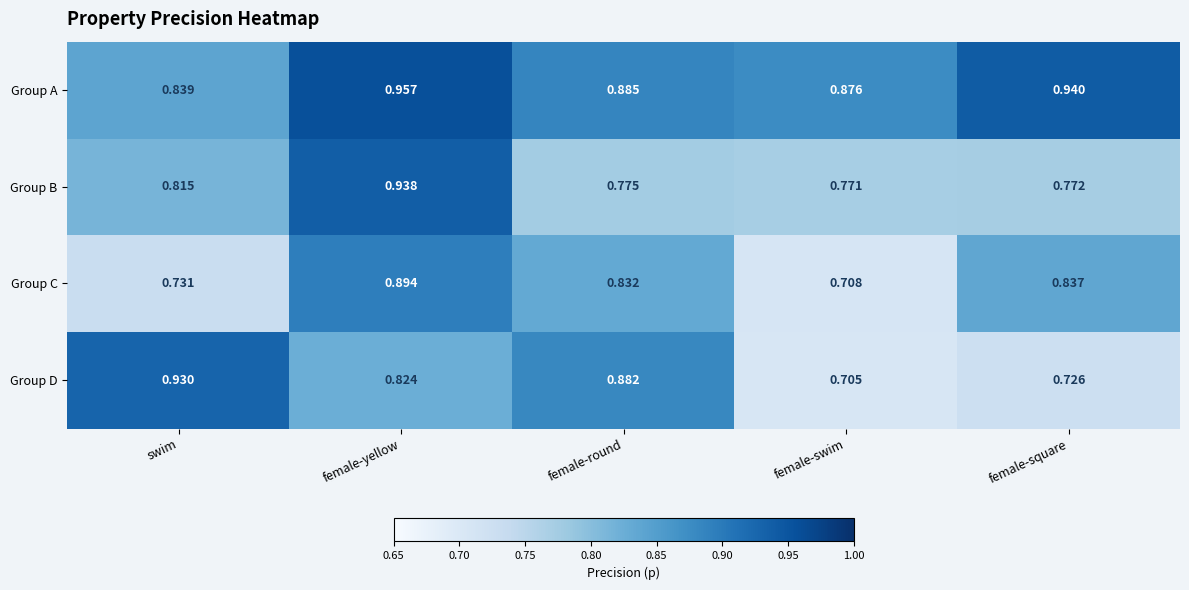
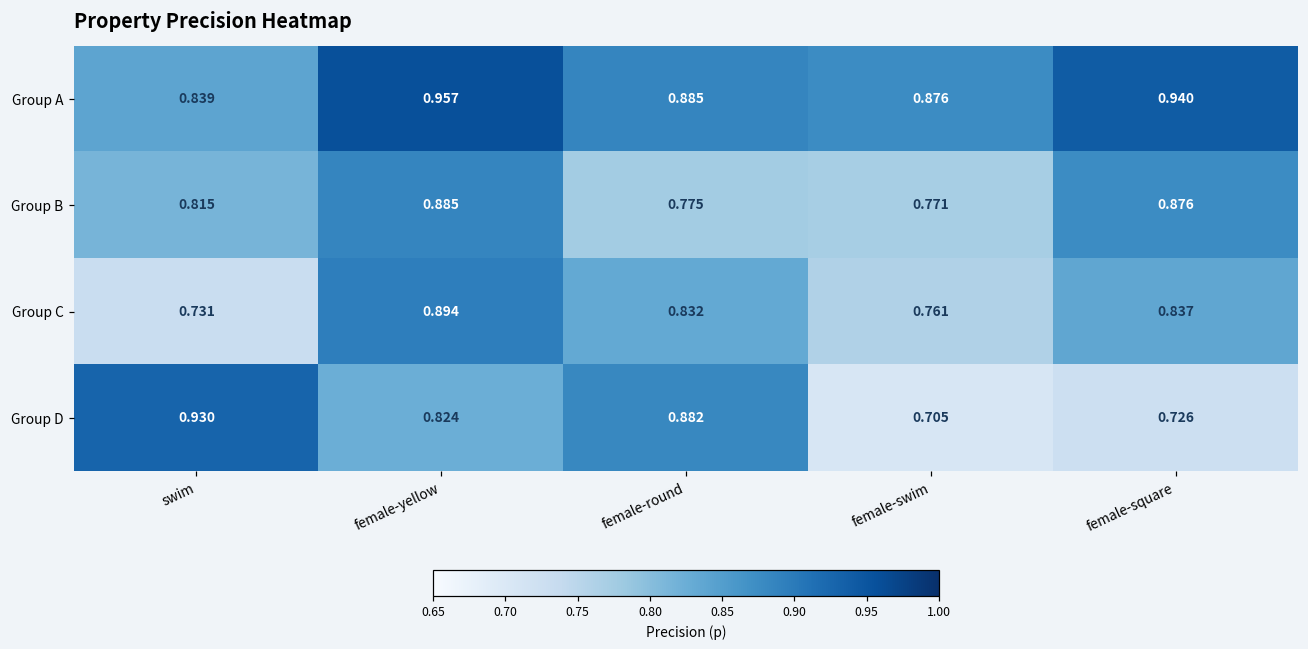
Group B, female-yellow: 0.938 -> 0.885
Group B, female-square: 0.772 -> 0.876
Group C, female-swim: 0.708 -> 0.761
